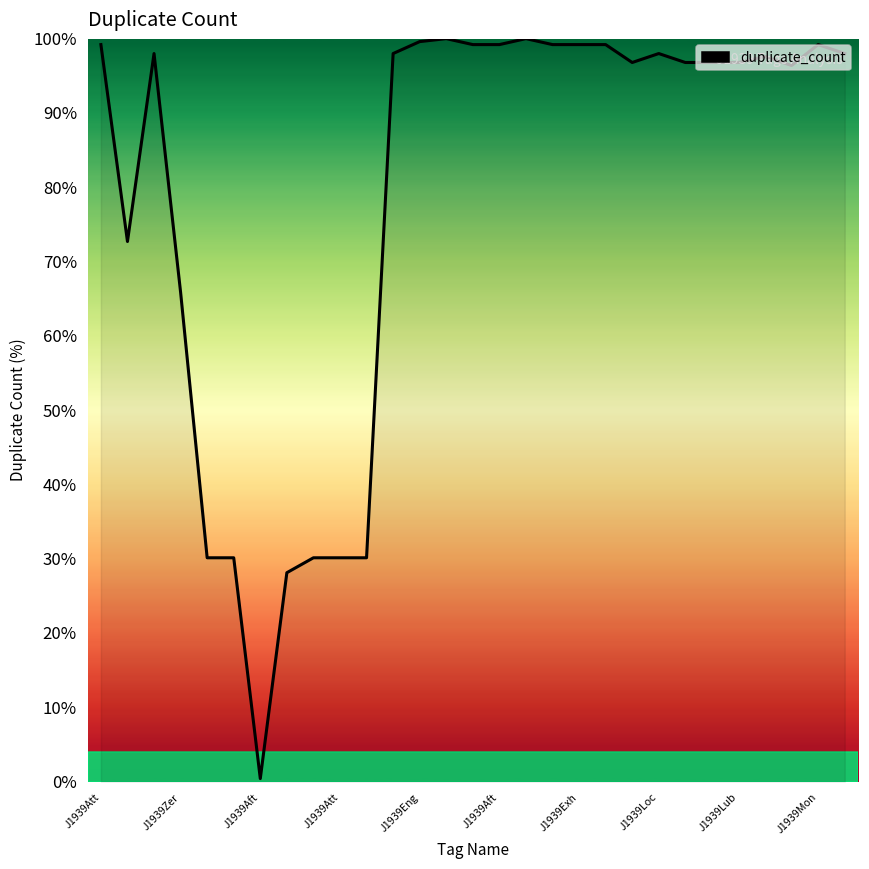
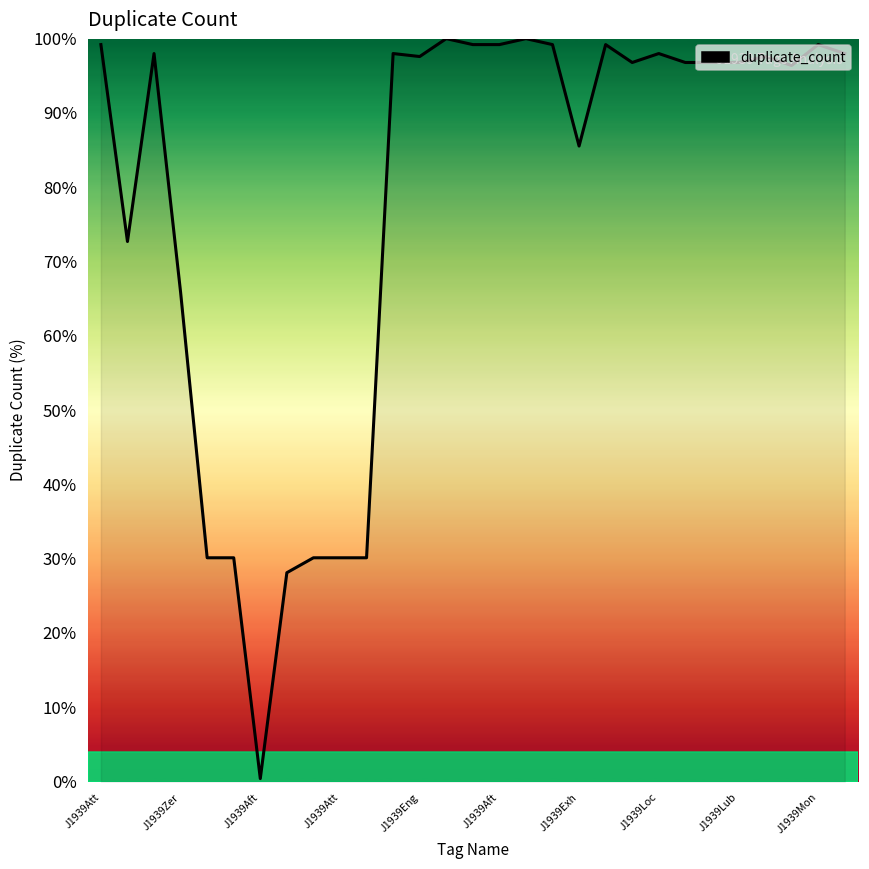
J1939Eng: 100% -> 98%
J1939Exh: 99% -> 86%
